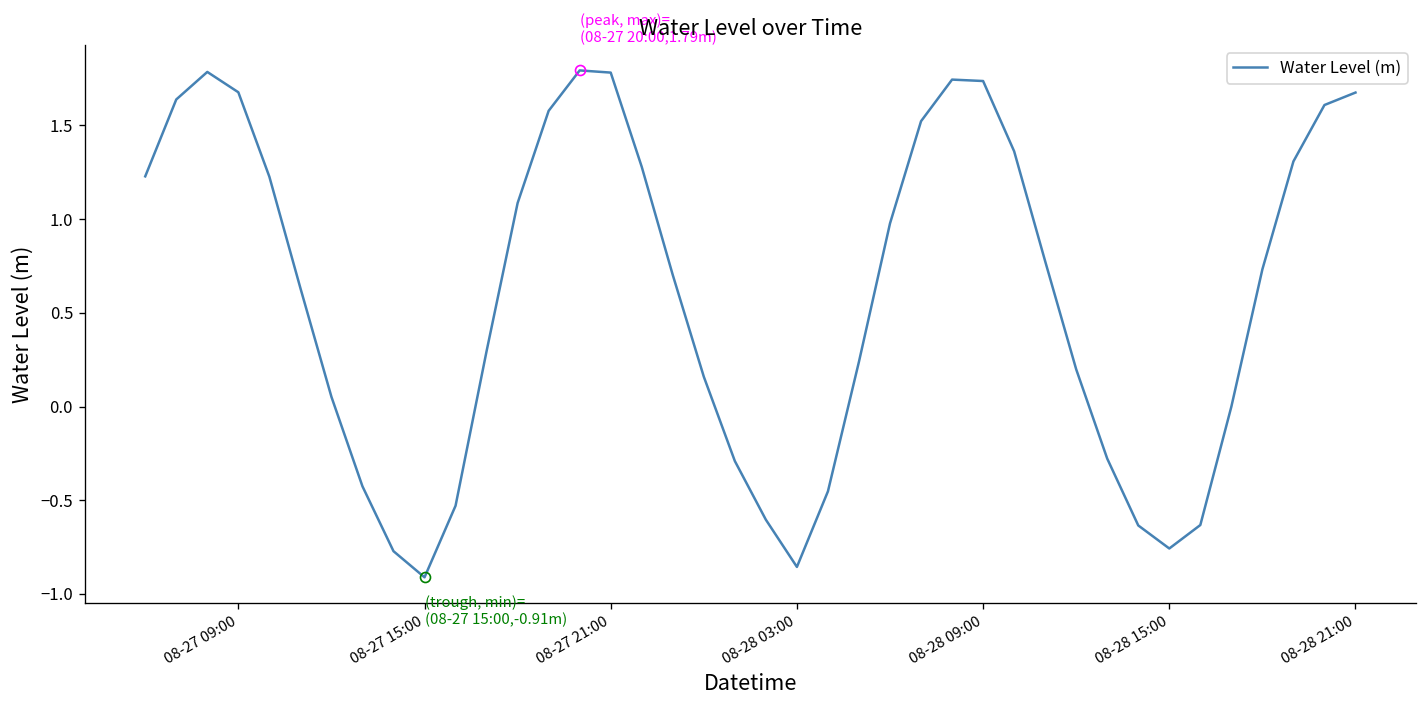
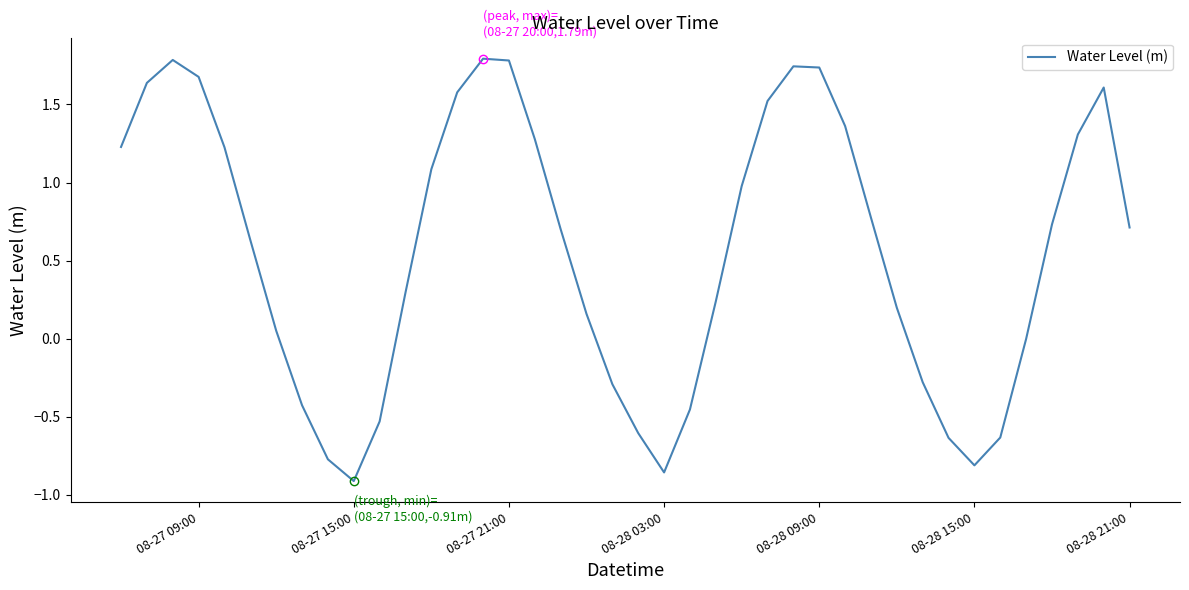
Water Level (m), 08-28 15:00: -0.76 -> -0.81
Water Level (m), 08-28 21:00: 1.68 -> 0.71
